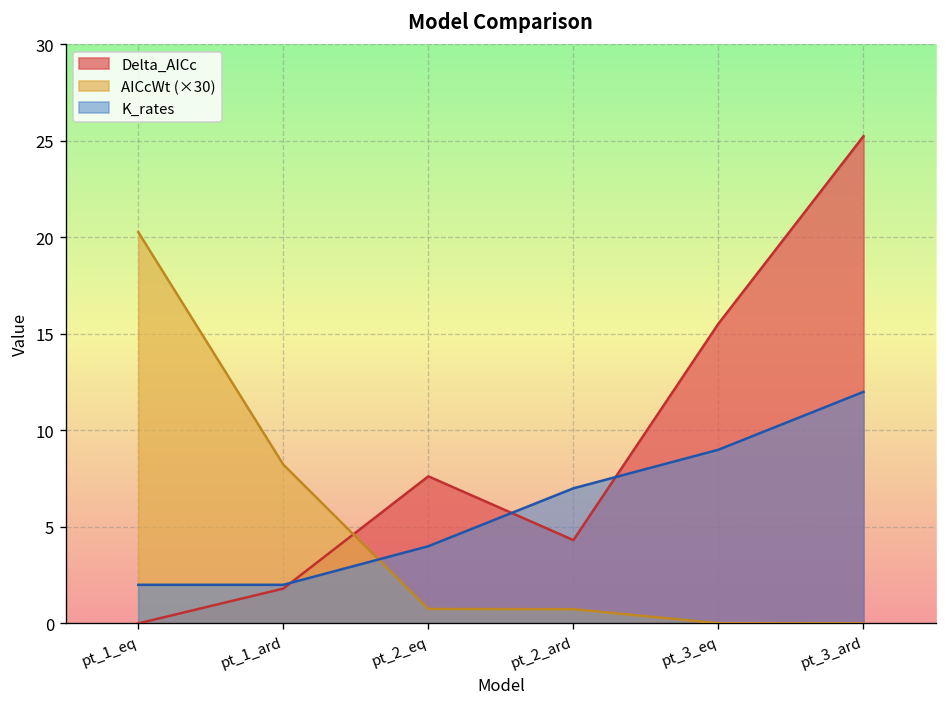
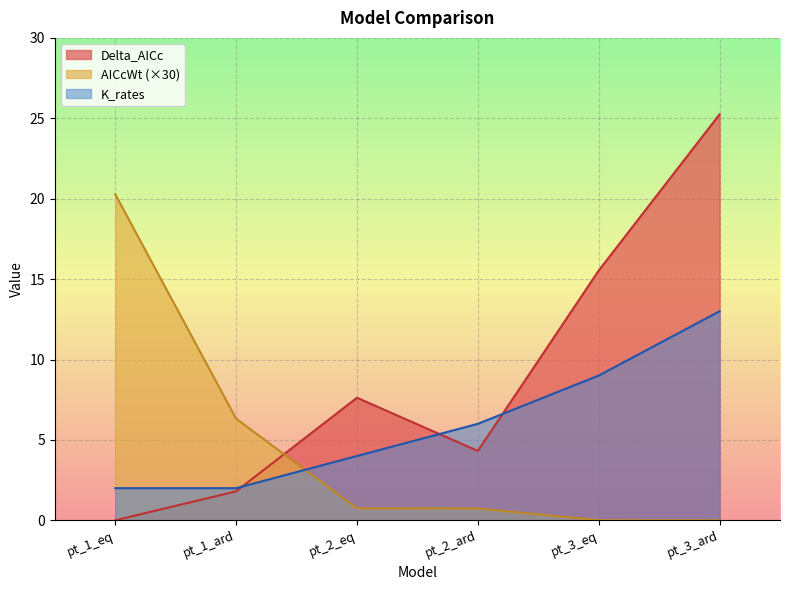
AICcWt (×30), pt_1_ard: 8.2 -> 6.3
K_rates, pt_2_ard: 7 -> 6
K_rates, pt_3_ard: 12 -> 13
